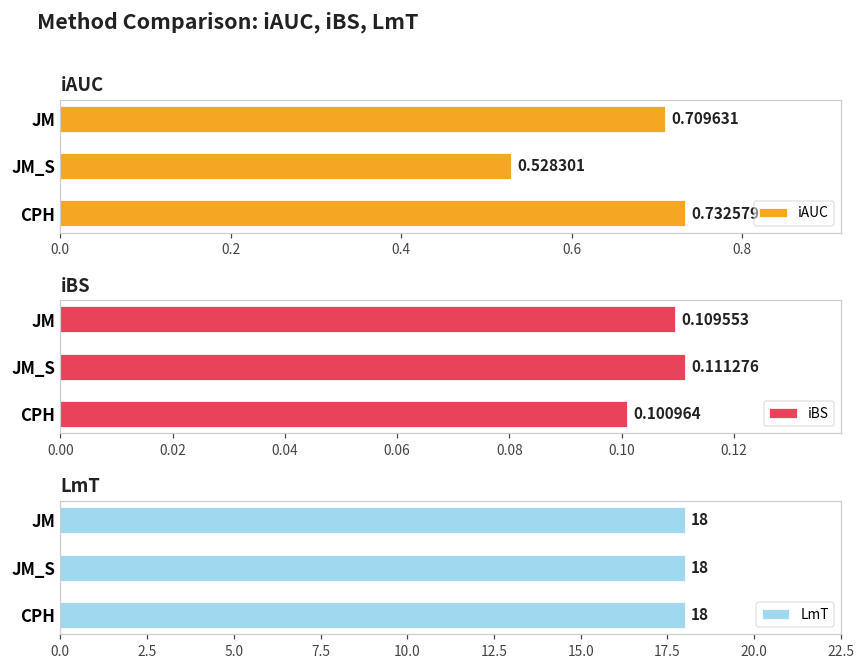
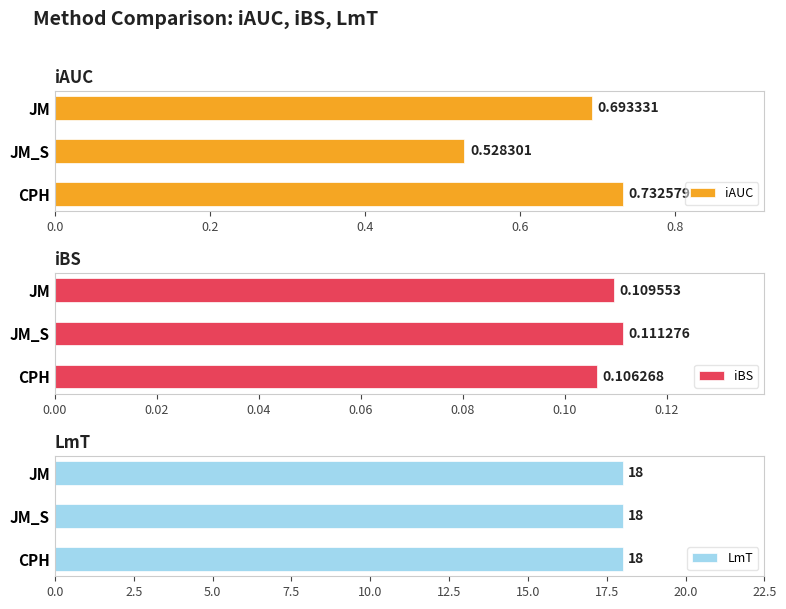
iAUC, JM: 0.709631 -> 0.693331
iBS, CPH: 0.100964 -> 0.106268
